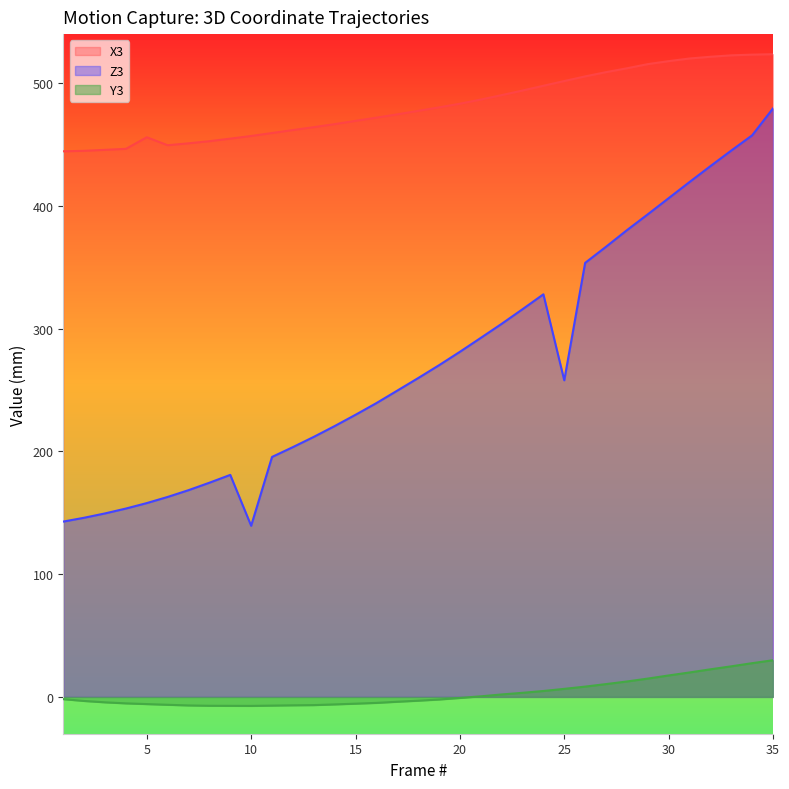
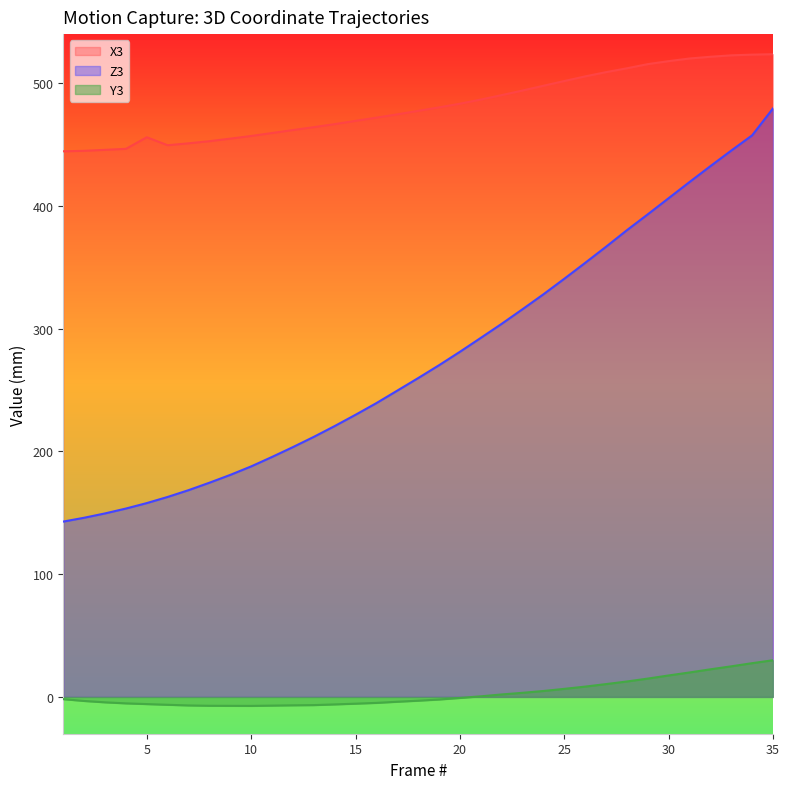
Z3, 10: 139 -> 188
Z3, 25: 258 -> 341
